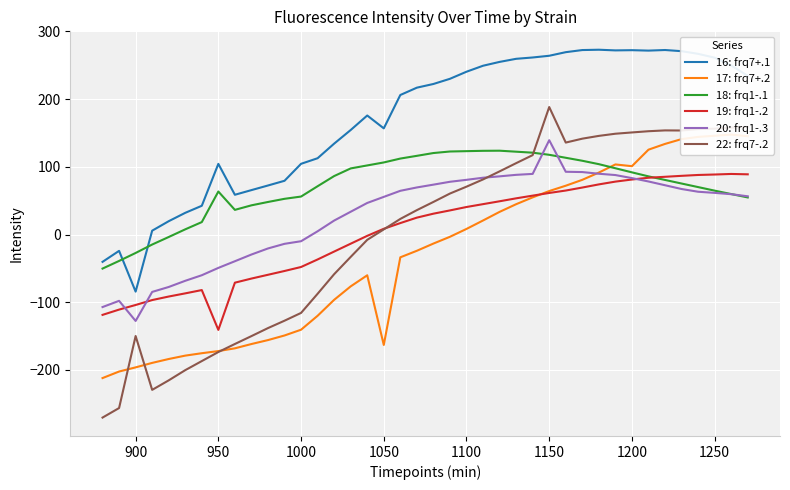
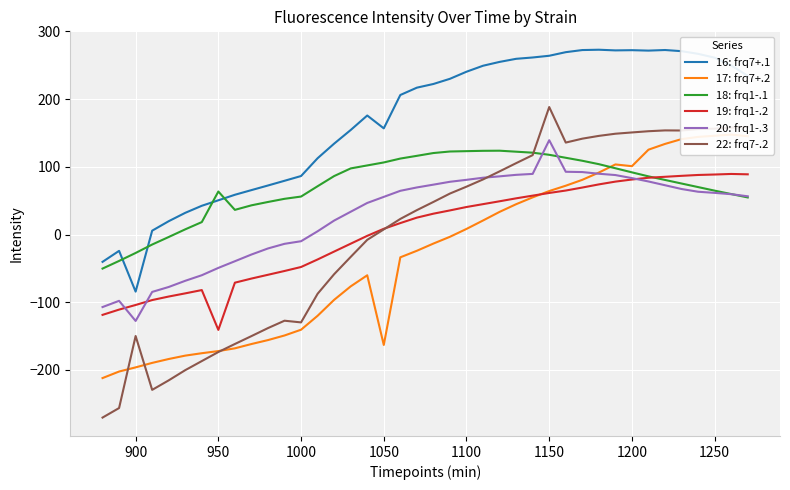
16: frq7+.1, 950: 100 -> 50
16: frq7+.1, 1000: 100 -> 90
22: frq7-.2, 1000: -120 -> -130
